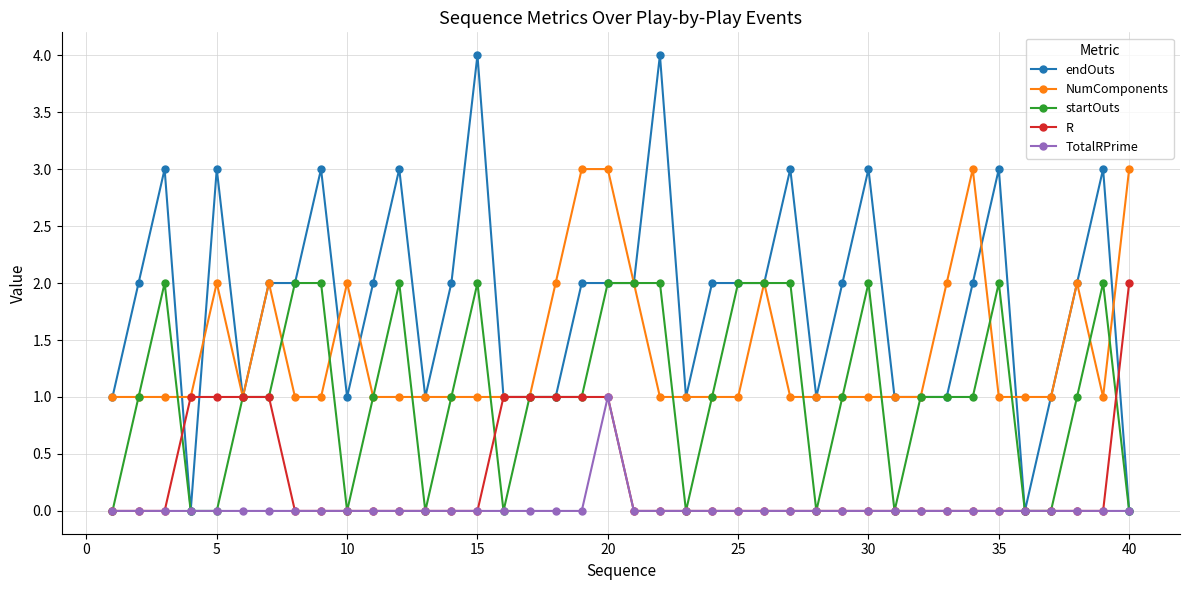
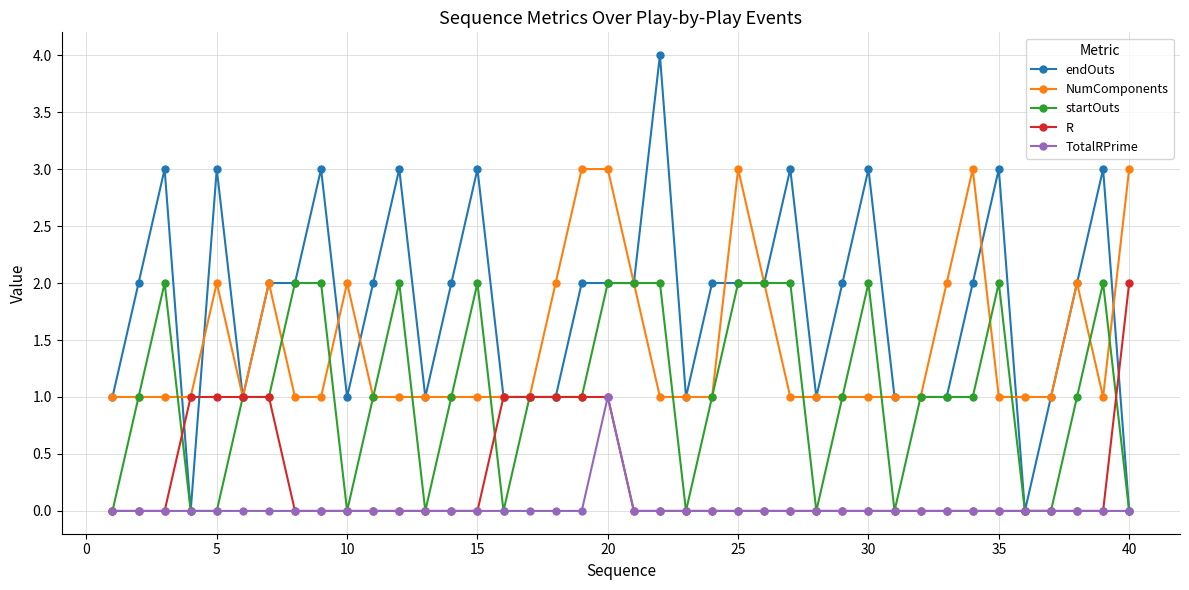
endOuts, 15: 4 -> 3
NumComponents, 25: 1 -> 3
